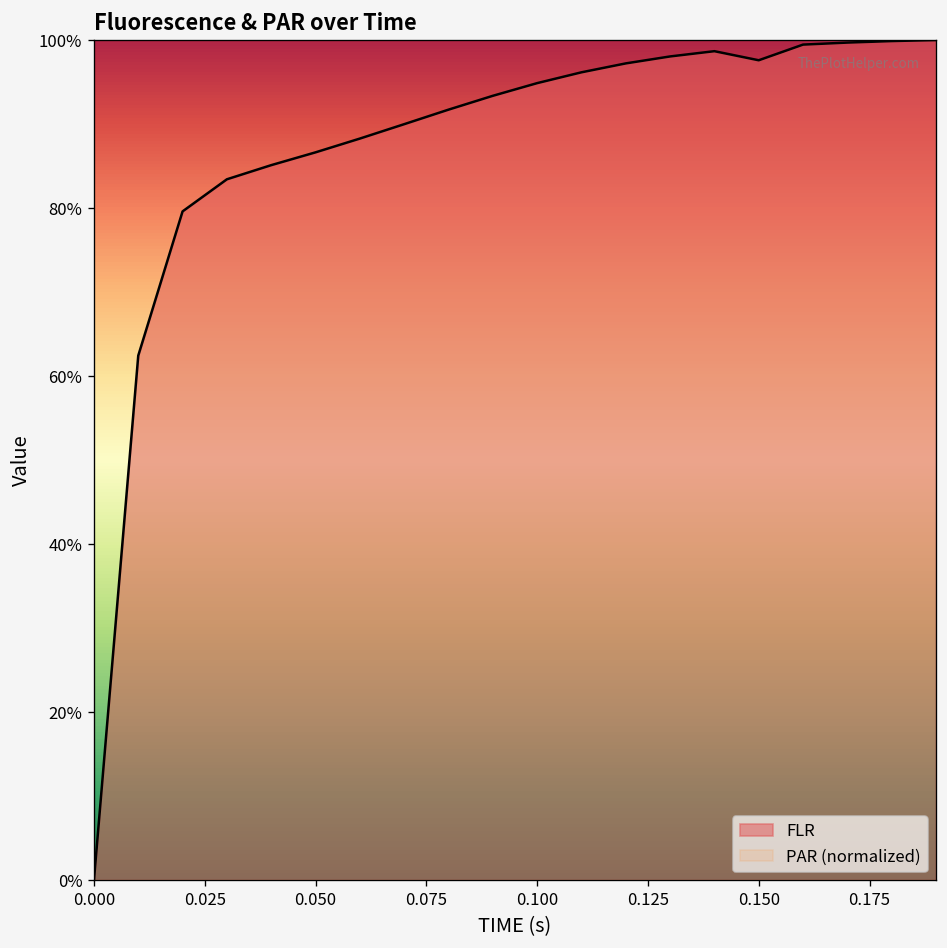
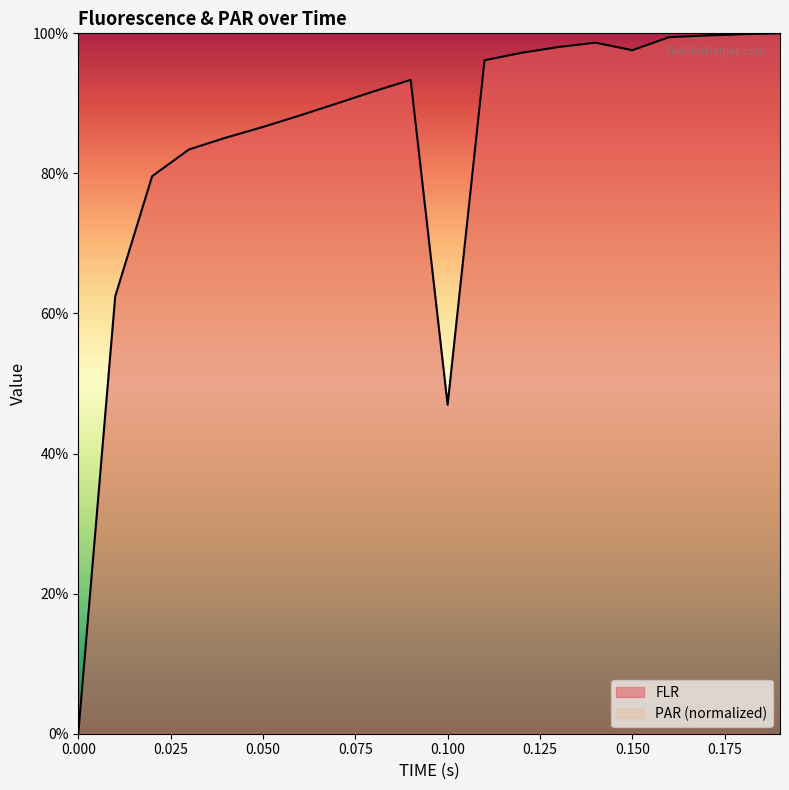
FLR, 0.100: 95% -> 47%
